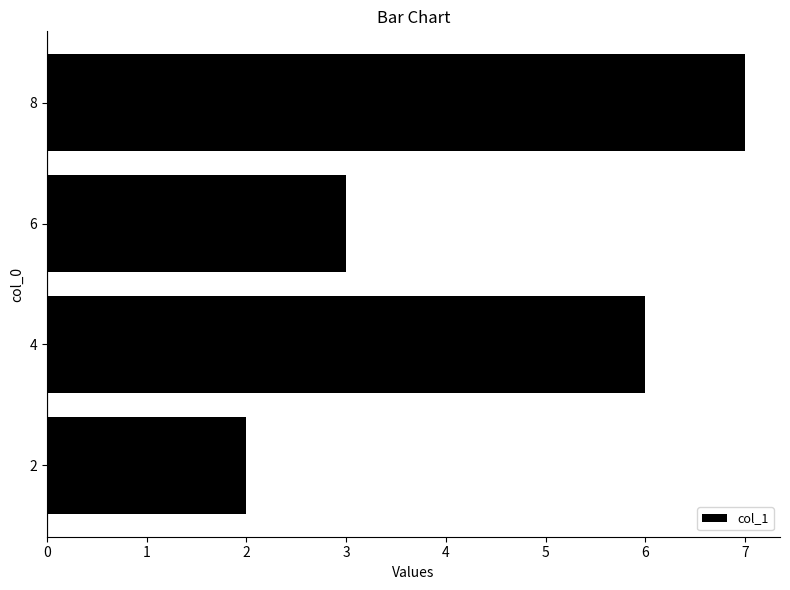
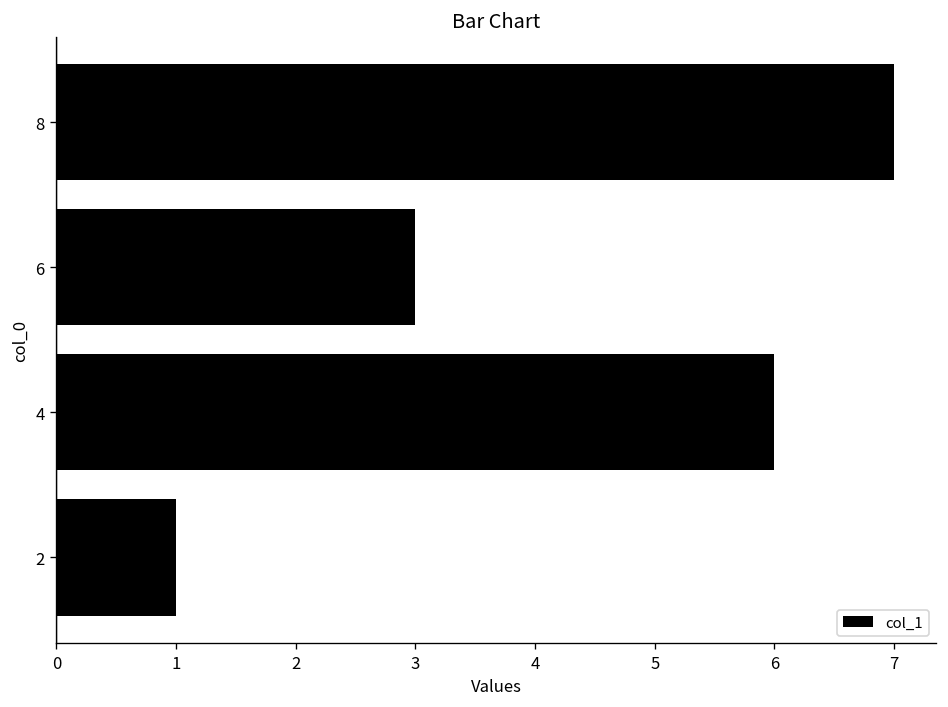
2: 2 -> 1
